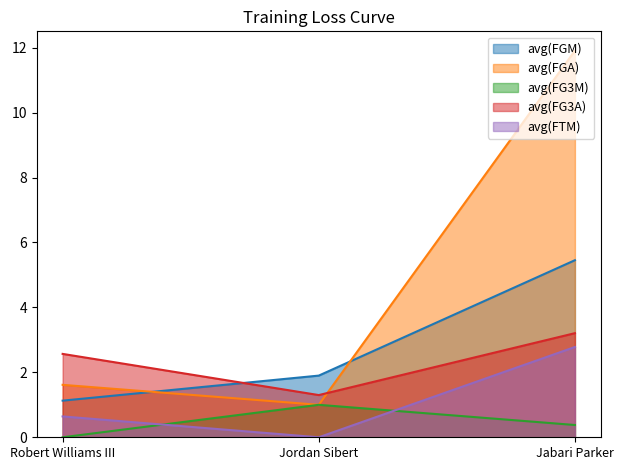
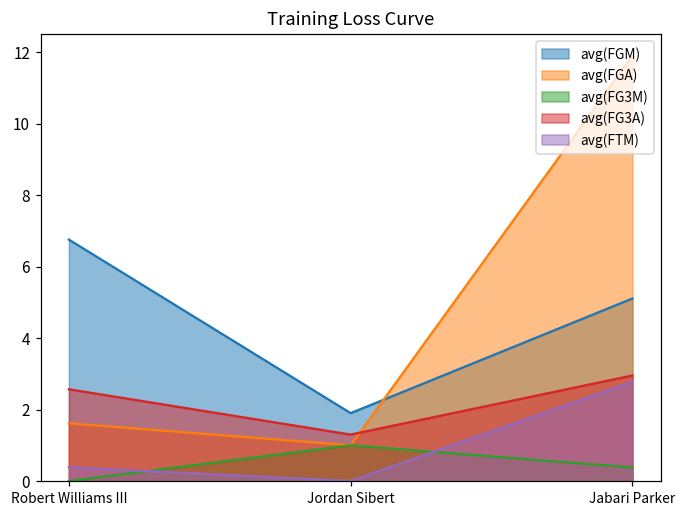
avg(FGM), Robert Williams III: 1.1 -> 6.8
avg(FTM), Robert Williams III: 0.6 -> 0.4
avg(FGM), Jabari Parker: 5.5 -> 5.1
avg(FG3A), Jabari Parker: 3.2 -> 3.0
